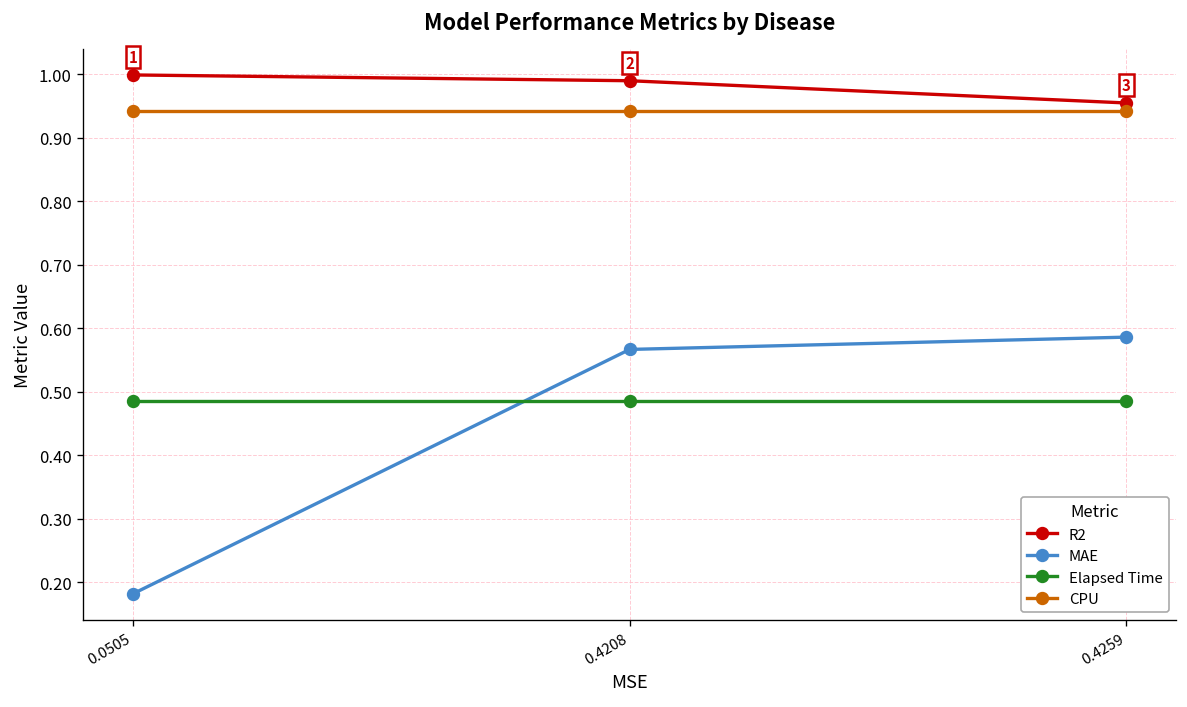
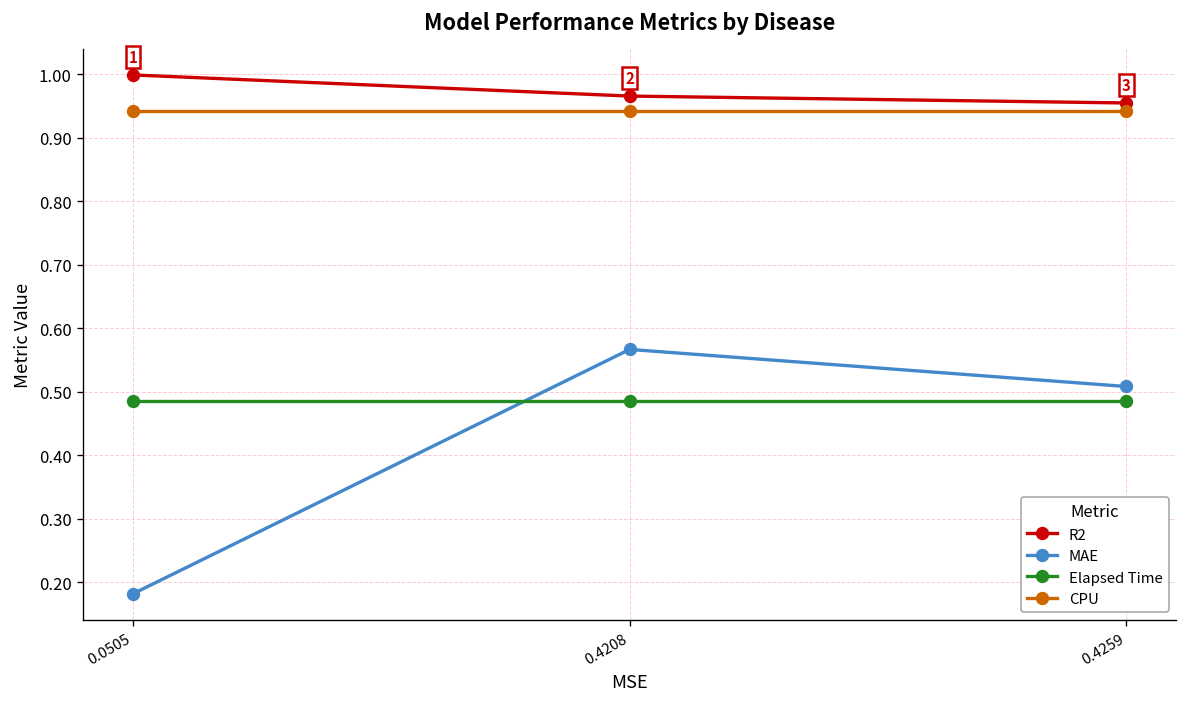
R2, 0.4208: 0.99 -> 0.97
MAE, 0.4259: 0.59 -> 0.51
